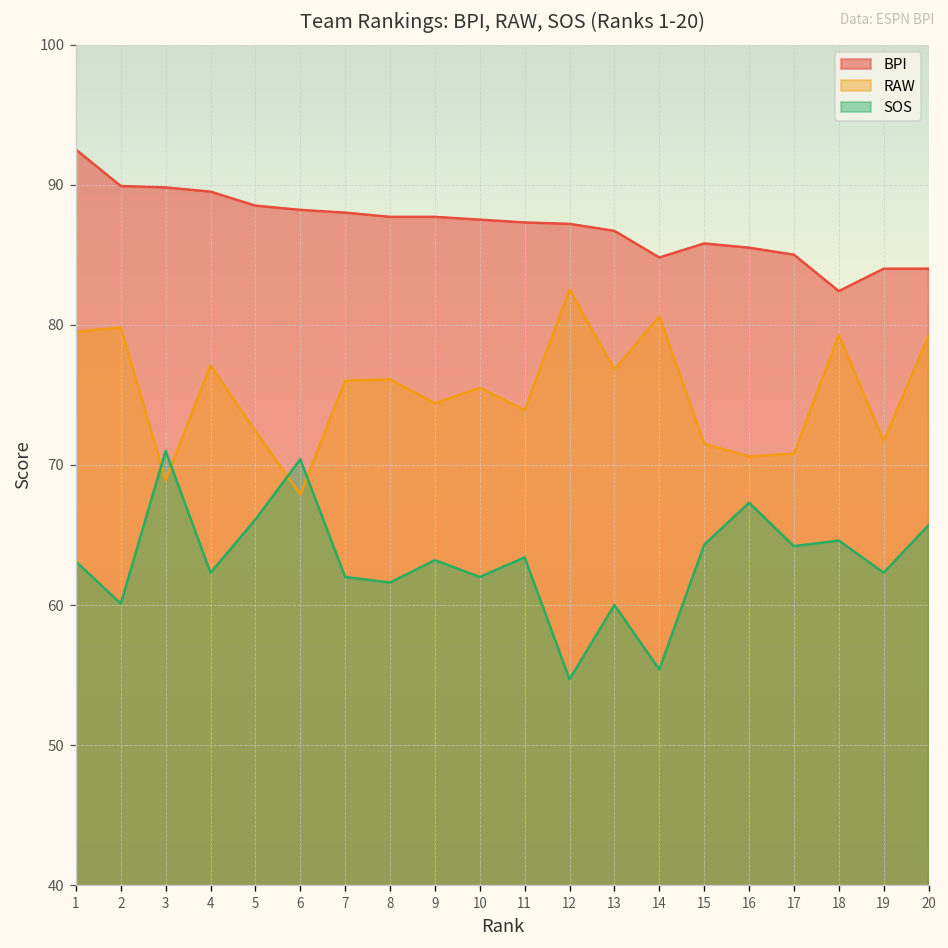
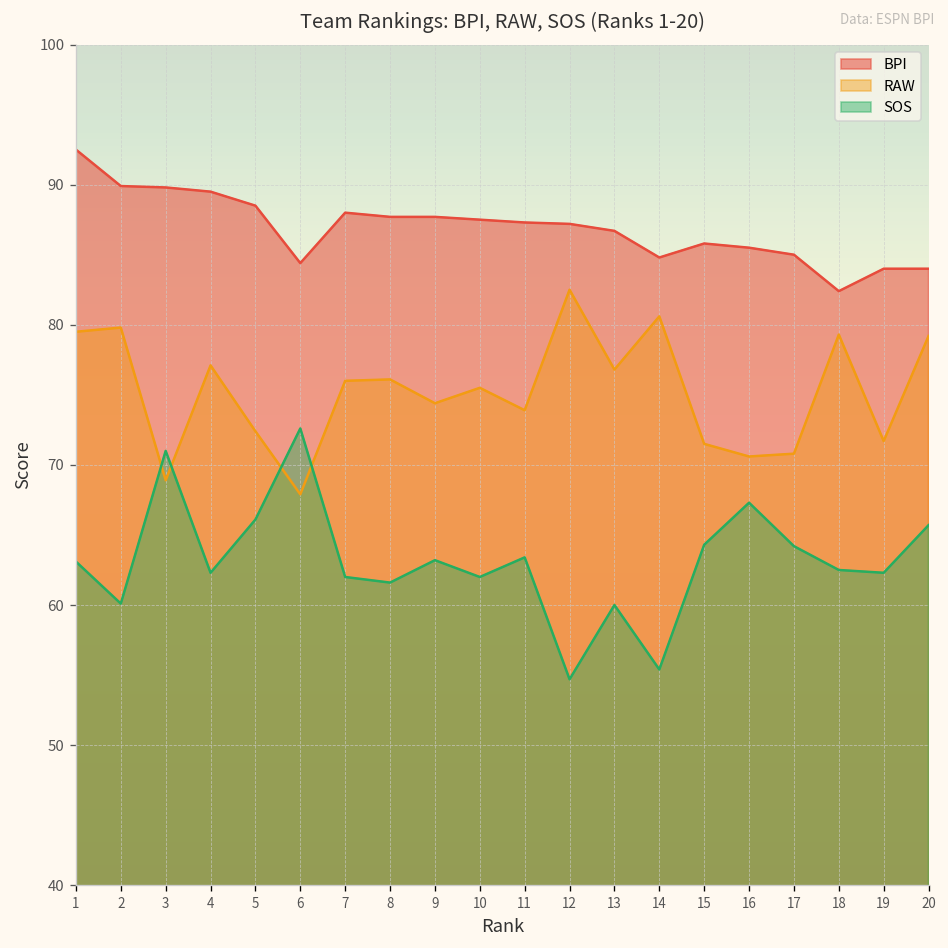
BPI, 6: 88.2 -> 84.4
SOS, 6: 70.4 -> 72.6
SOS, 18: 64.6 -> 62.5
